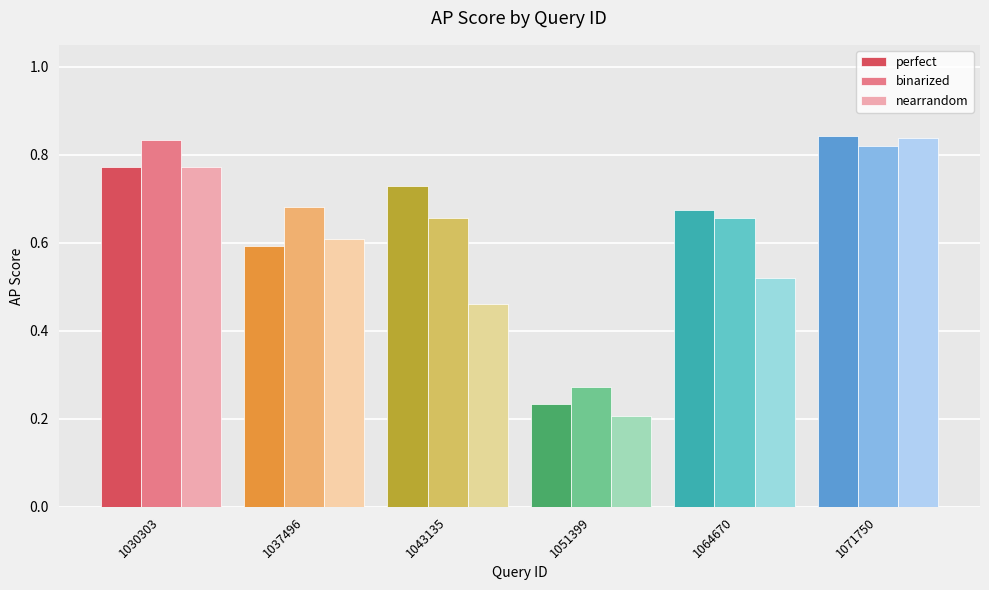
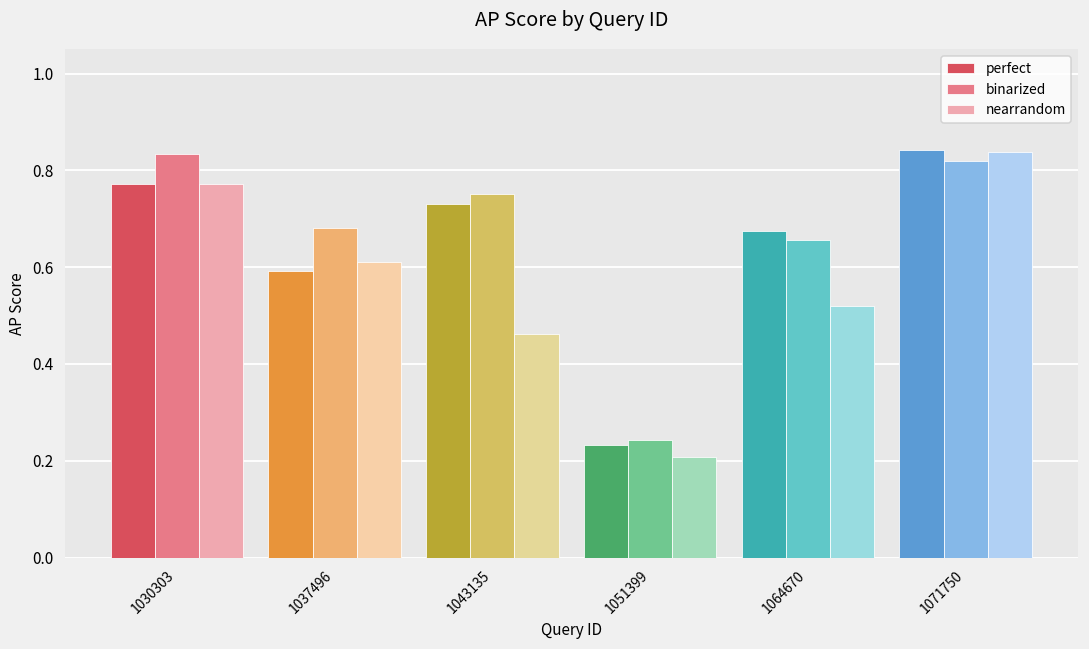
1043135: 0.66 -> 0.75
1051399: 0.27 -> 0.24
